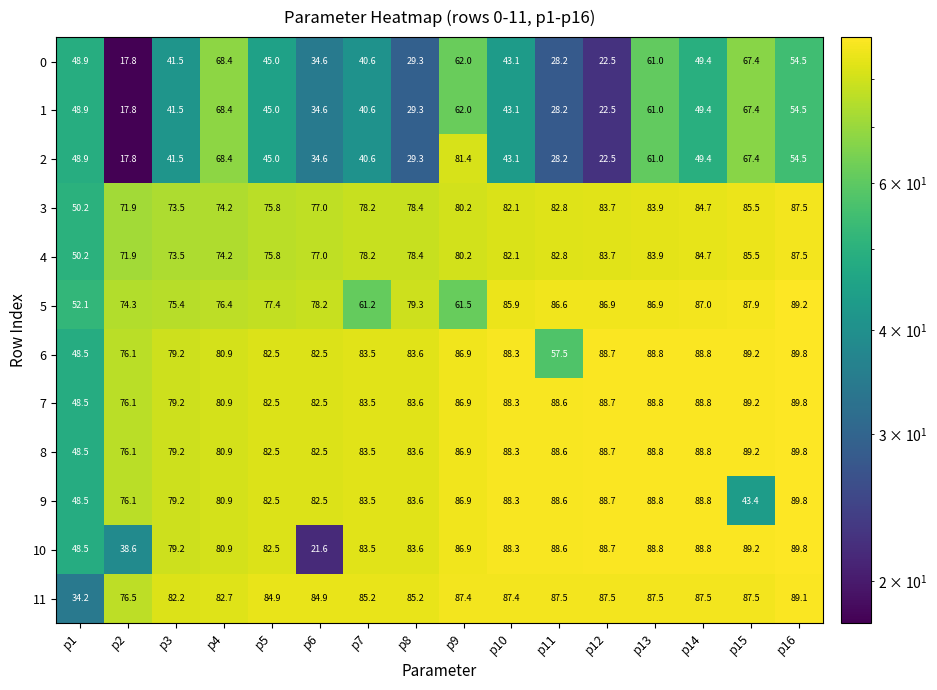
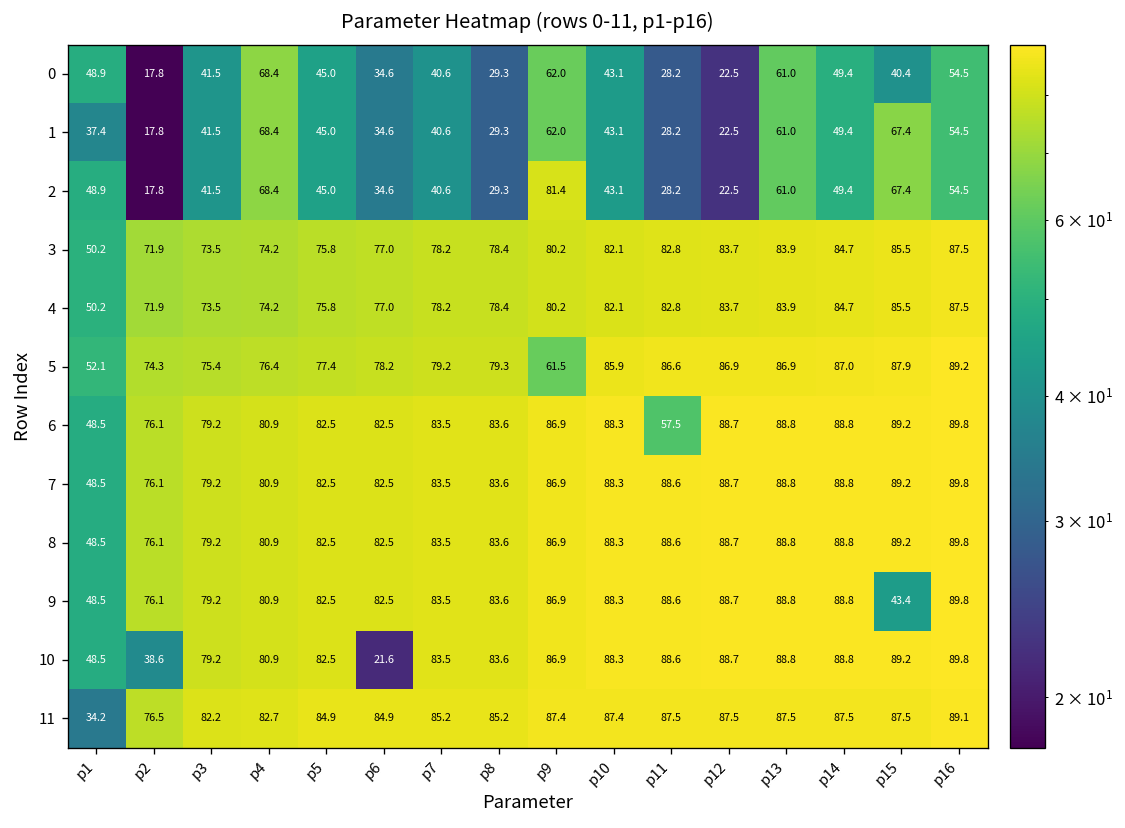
0, p15: 67.4 -> 40.4
1, p1: 48.9 -> 37.4
5, p7: 61.2 -> 79.2
